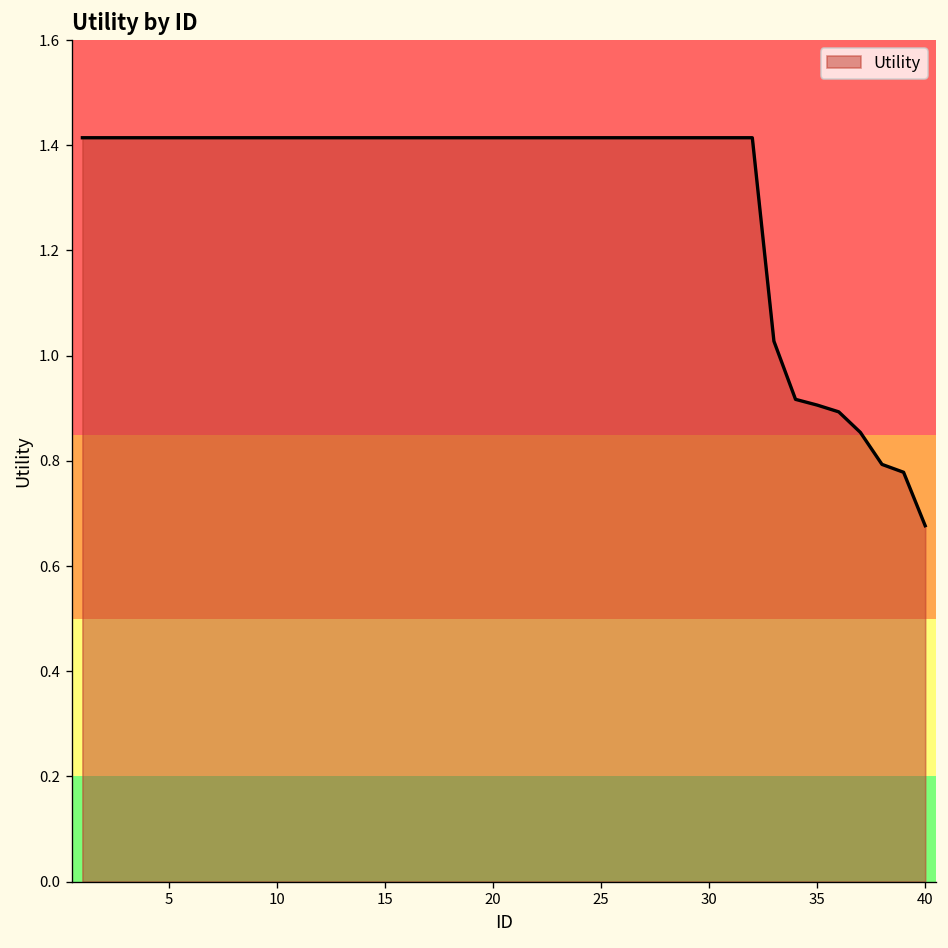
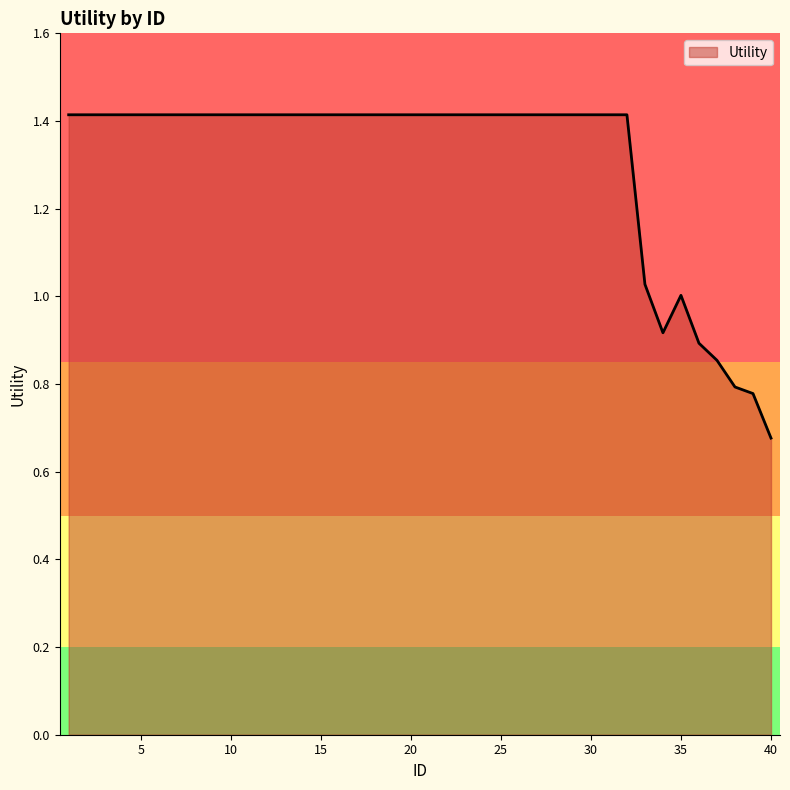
35: 0.91 -> 1.00
